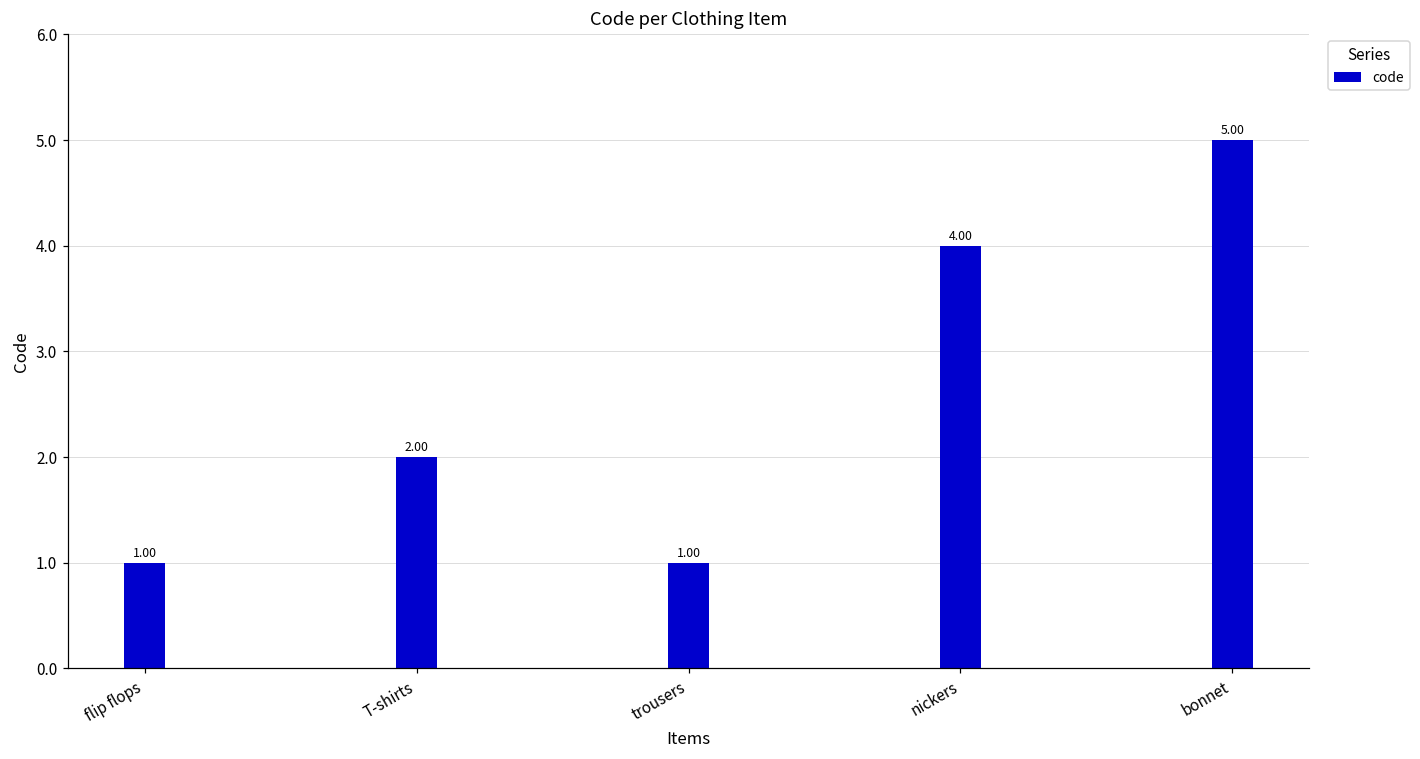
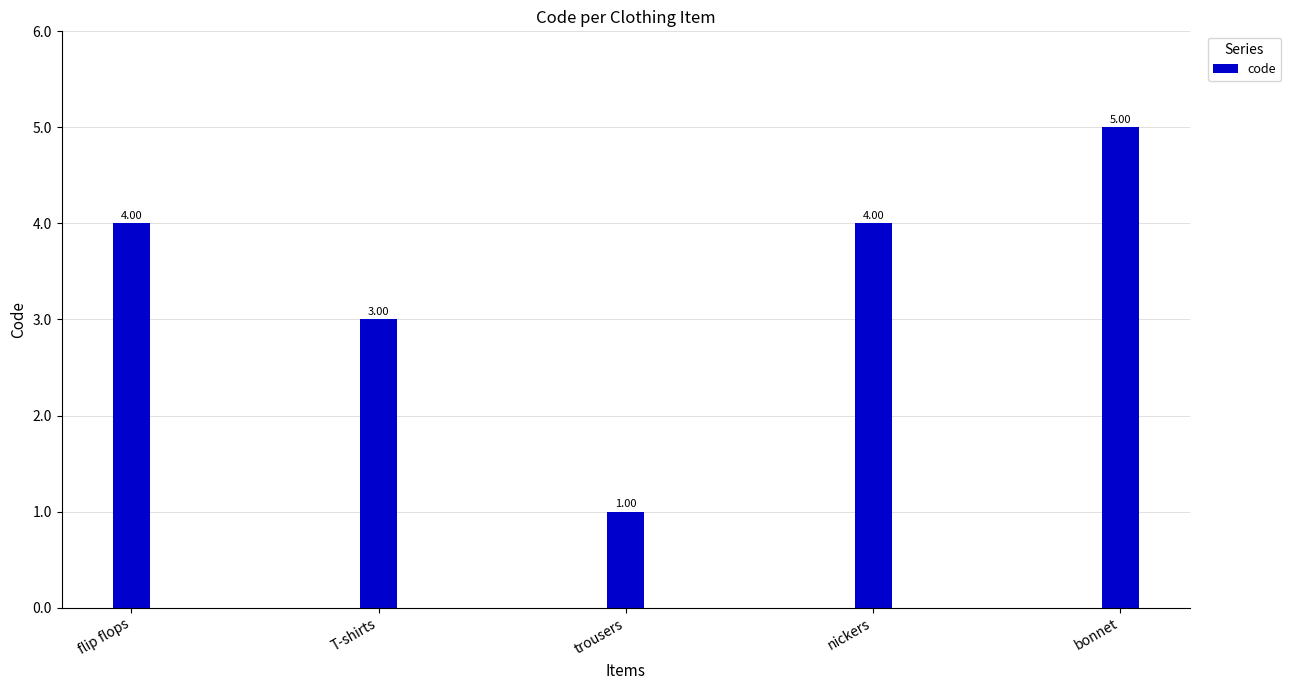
flip flops: 1.00 -> 4.00
T-shirts: 2.00 -> 3.00
